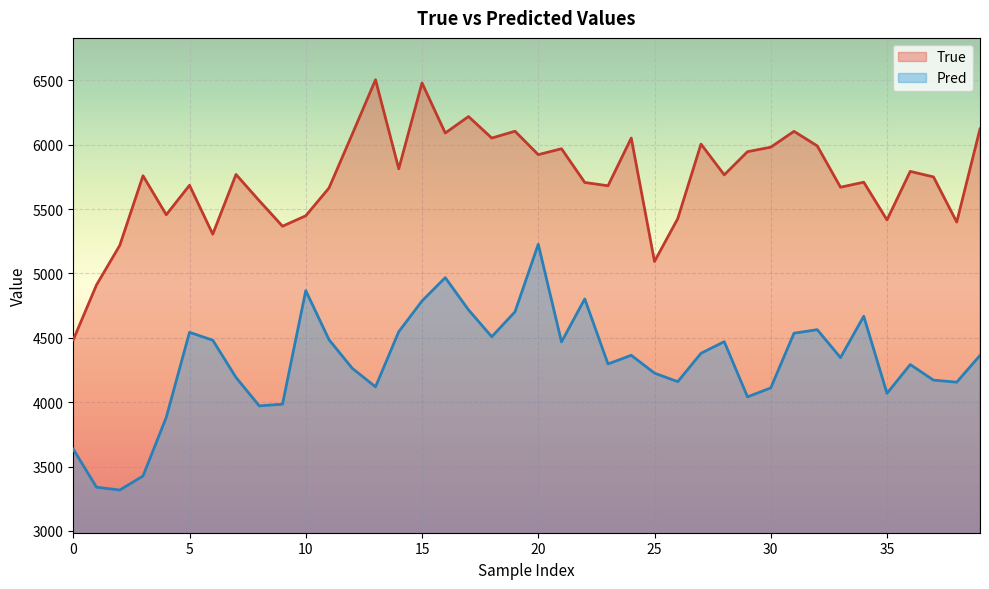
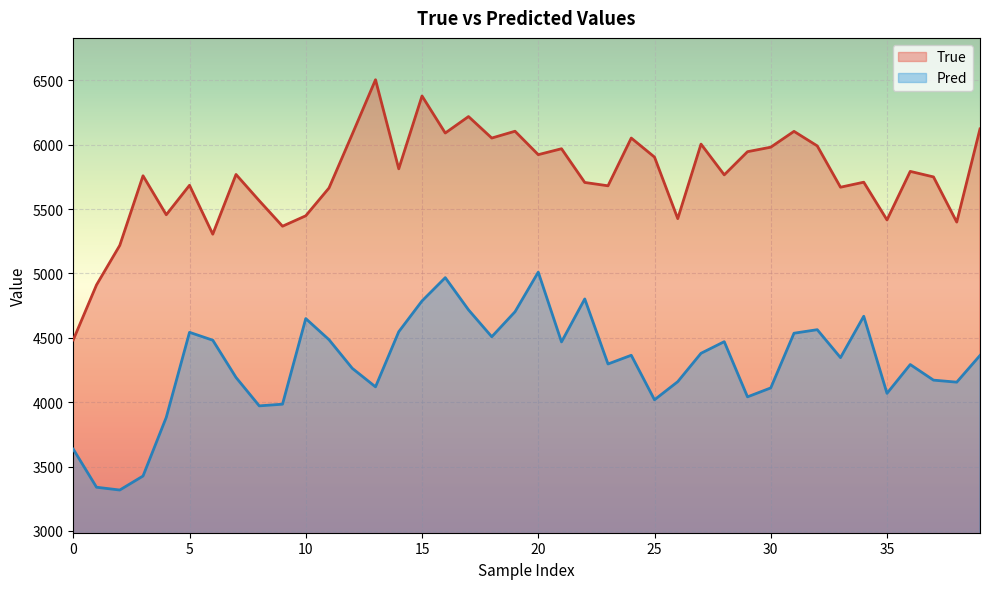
Pred, 10: 4870 -> 4650
True, 15: 6480 -> 6380
Pred, 20: 5230 -> 5010
True, 25: 5090 -> 5900
Pred, 25: 4230 -> 4020
